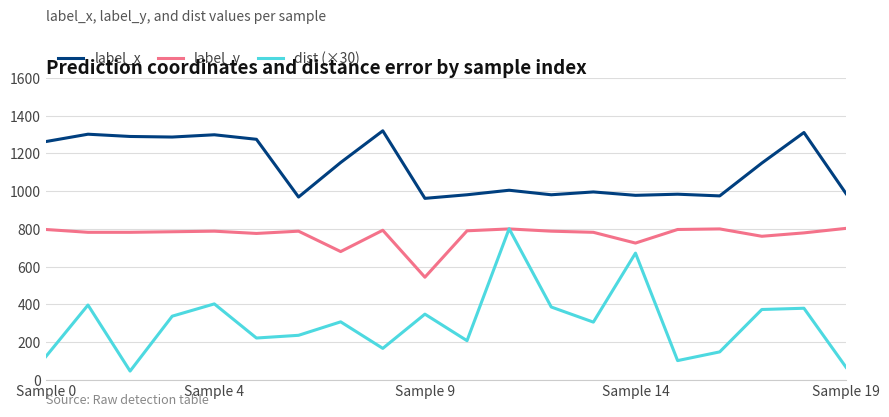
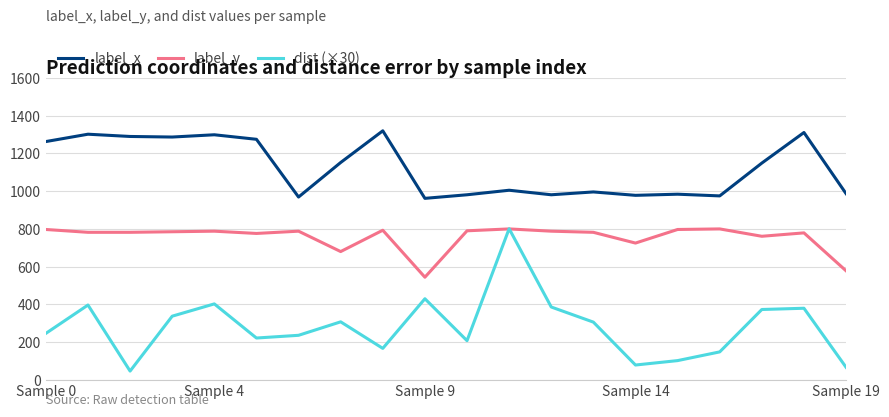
dist (×30), Sample 0: 120 -> 250
dist (×30), Sample 9: 350 -> 430
dist (×30), Sample 14: 670 -> 80
label_y, Sample 19: 800 -> 580
